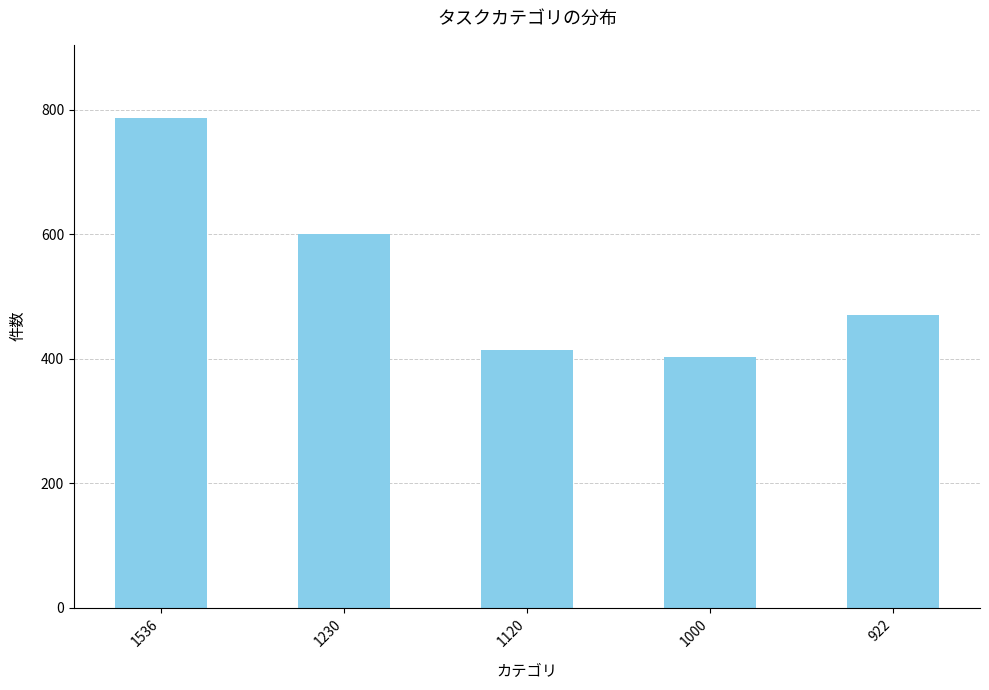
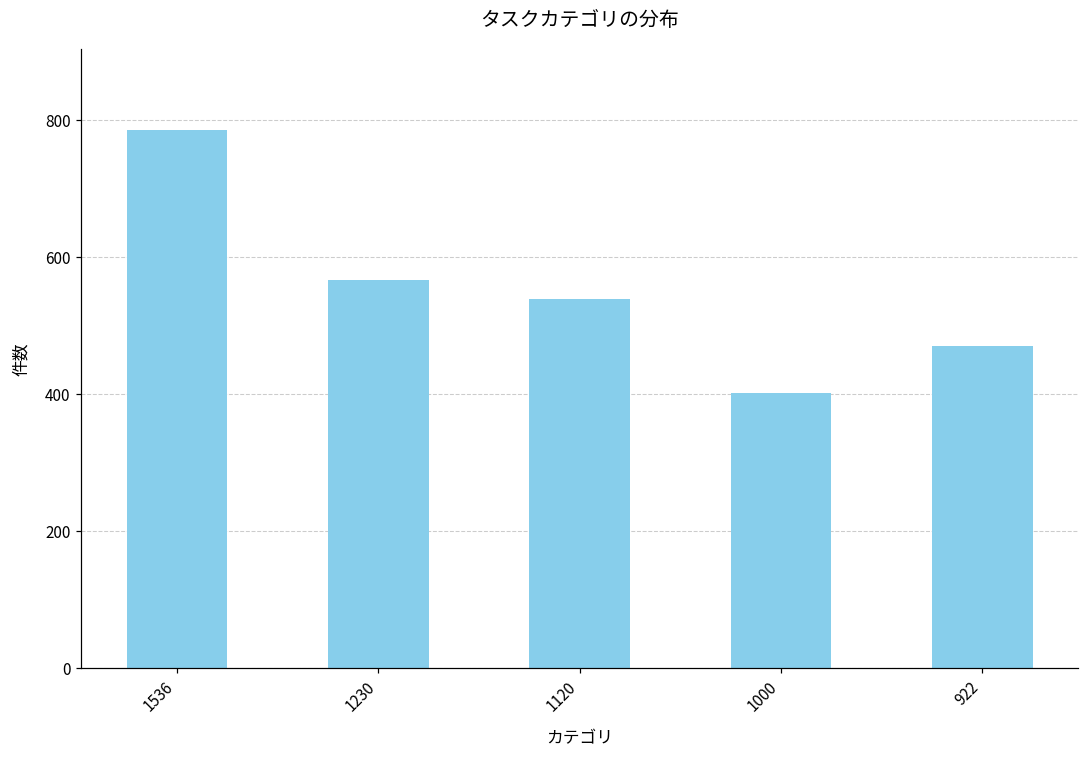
1230: 600 -> 570
1120: 410 -> 540
